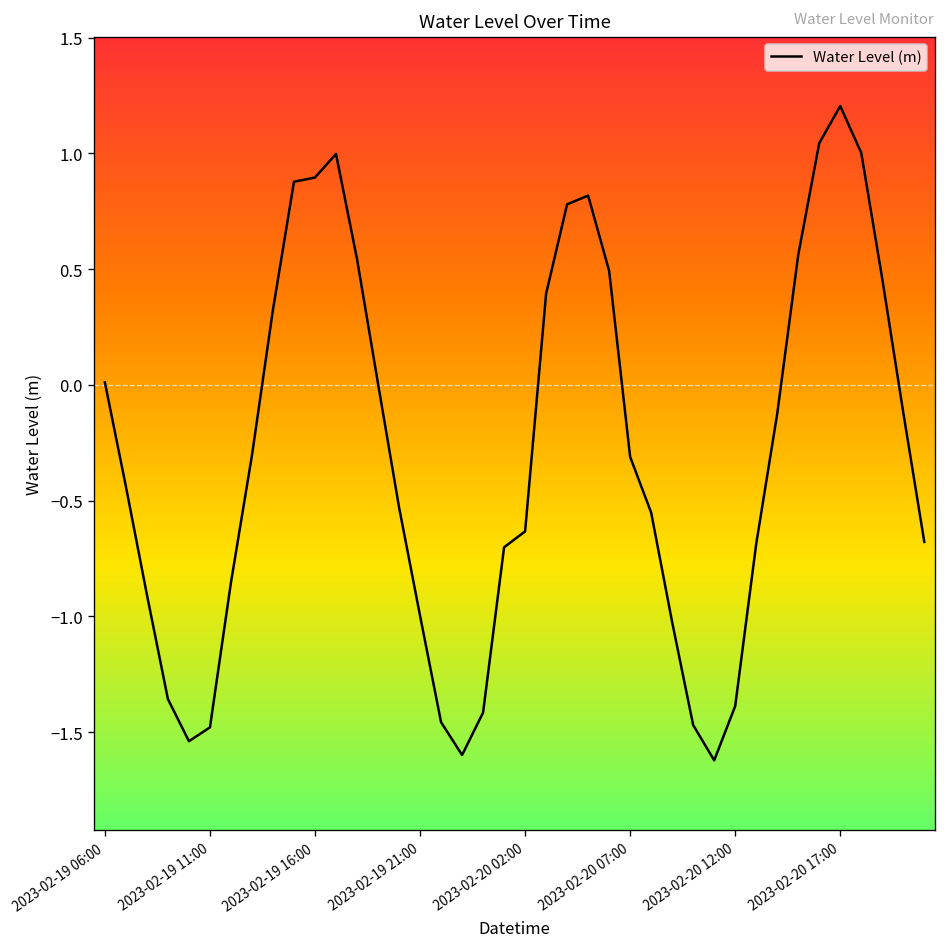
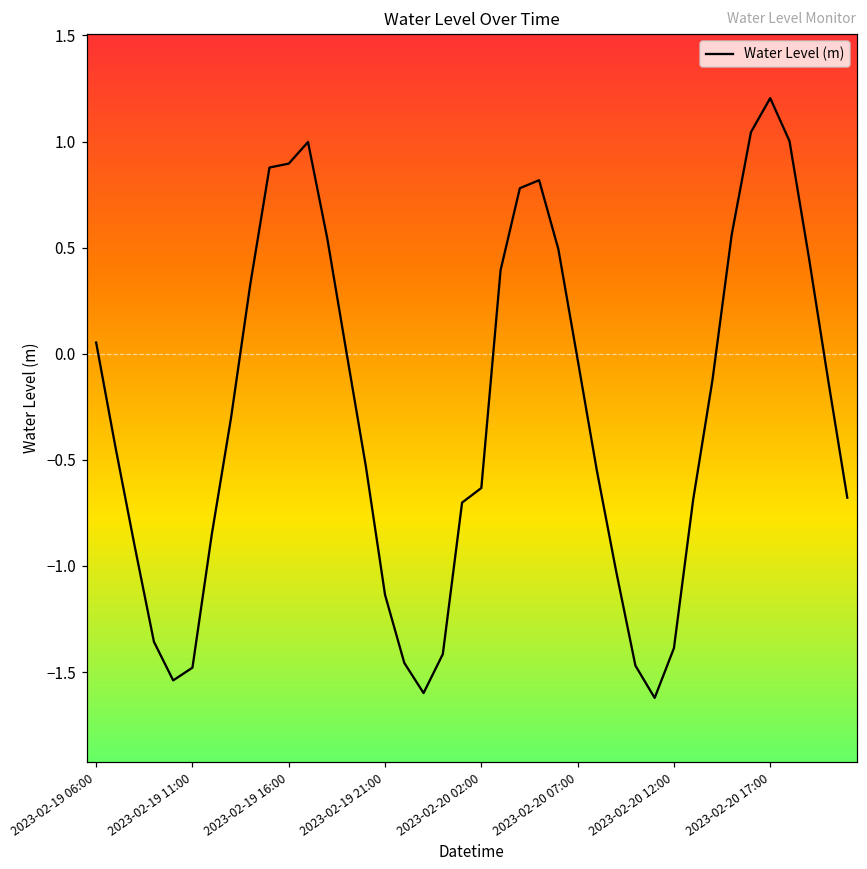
2023-02-19 06:00: 0.01 -> 0.05
2023-02-19 21:00: -1.00 -> -1.14
2023-02-20 07:00: -0.31 -> -0.03
